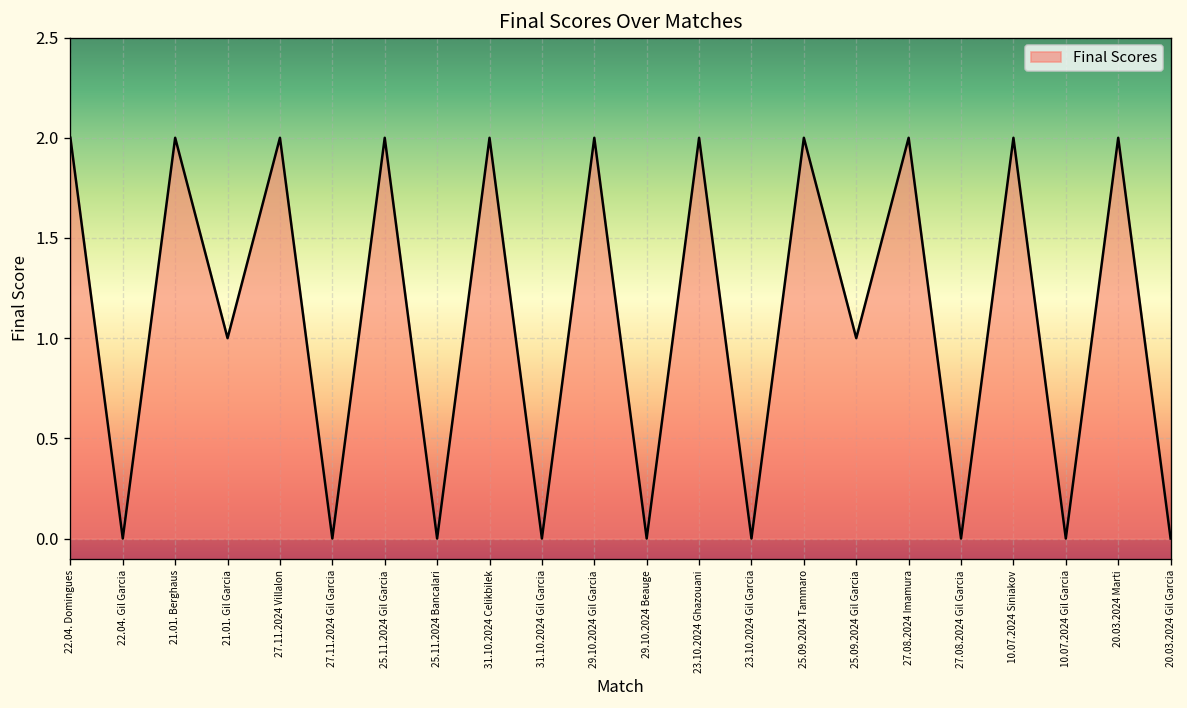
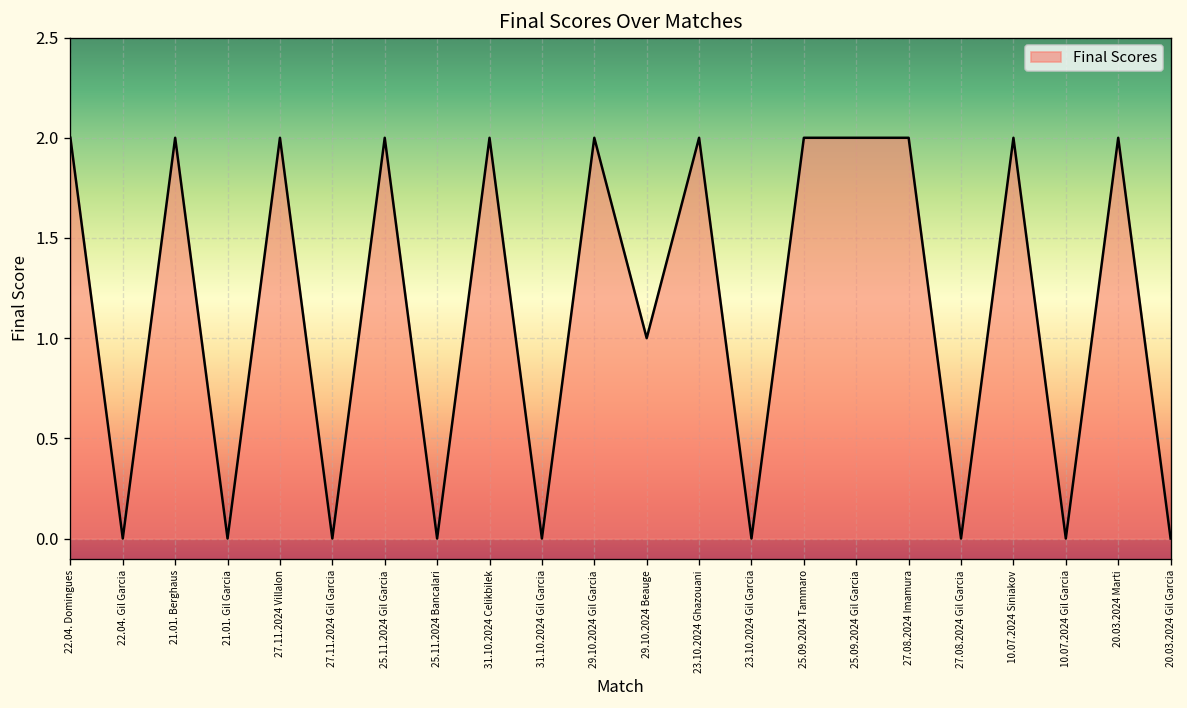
21.01. Gil Garcia: 1 -> 0
29.10.2024 Beauge: 0 -> 1
25.09.2024 Gil Garcia: 1 -> 2
